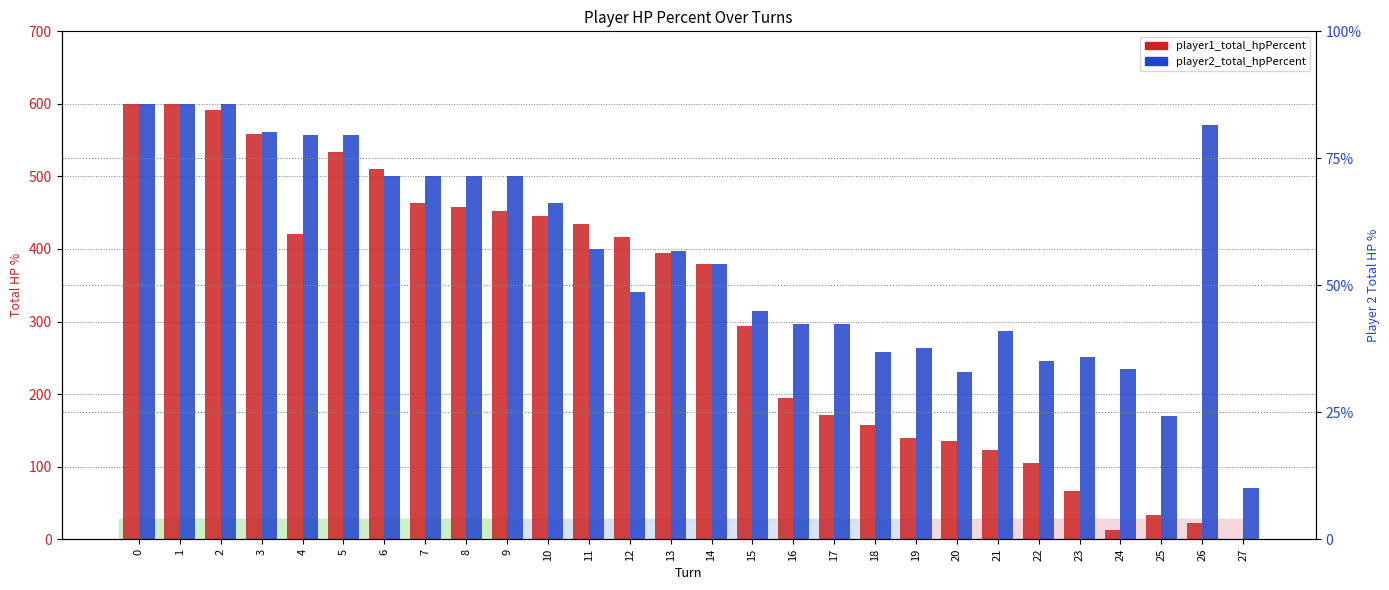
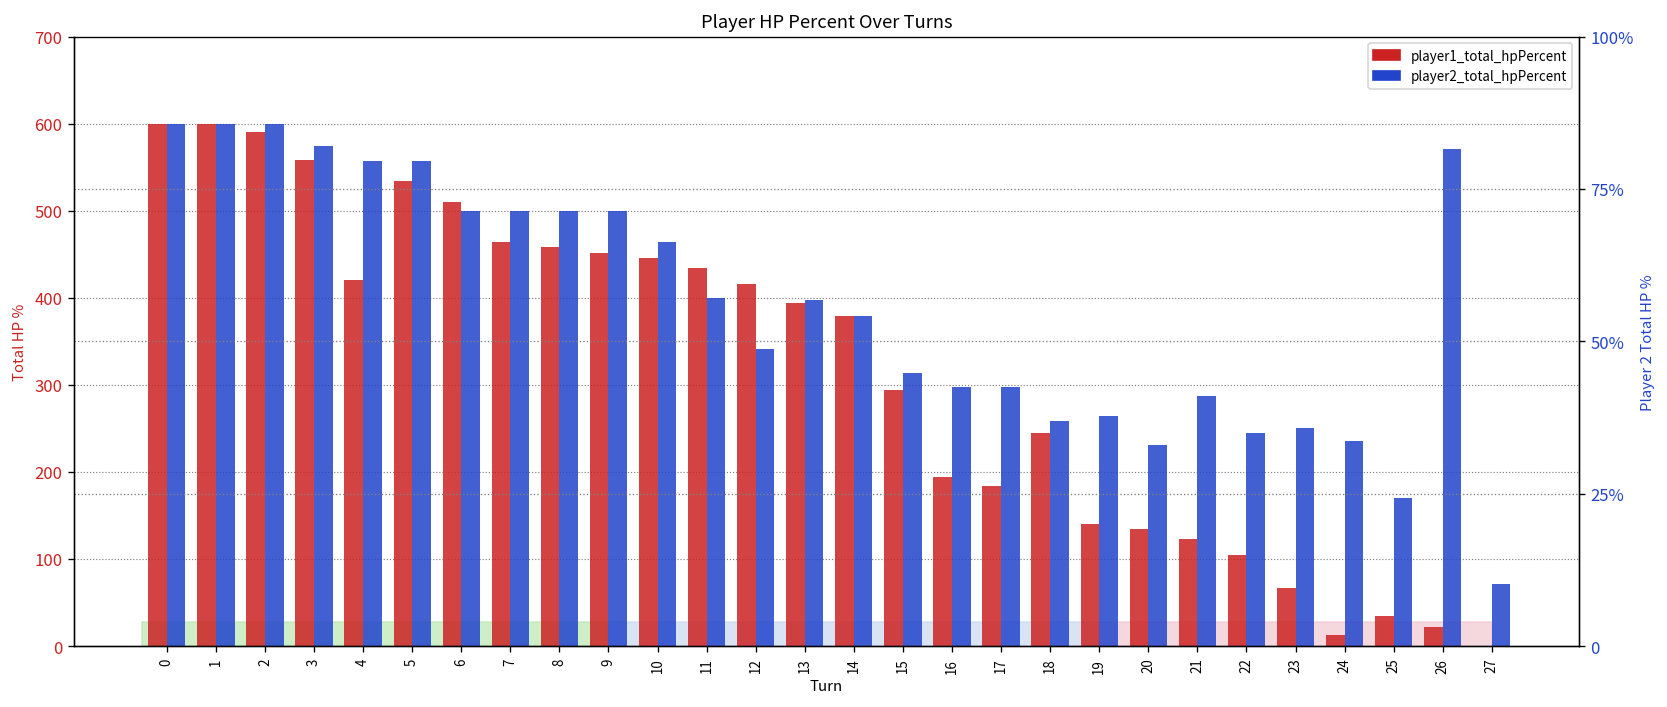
player2_total_hpPercent, 3: 560 -> 570
player1_total_hpPercent, 17: 170 -> 180
player1_total_hpPercent, 18: 160 -> 250
